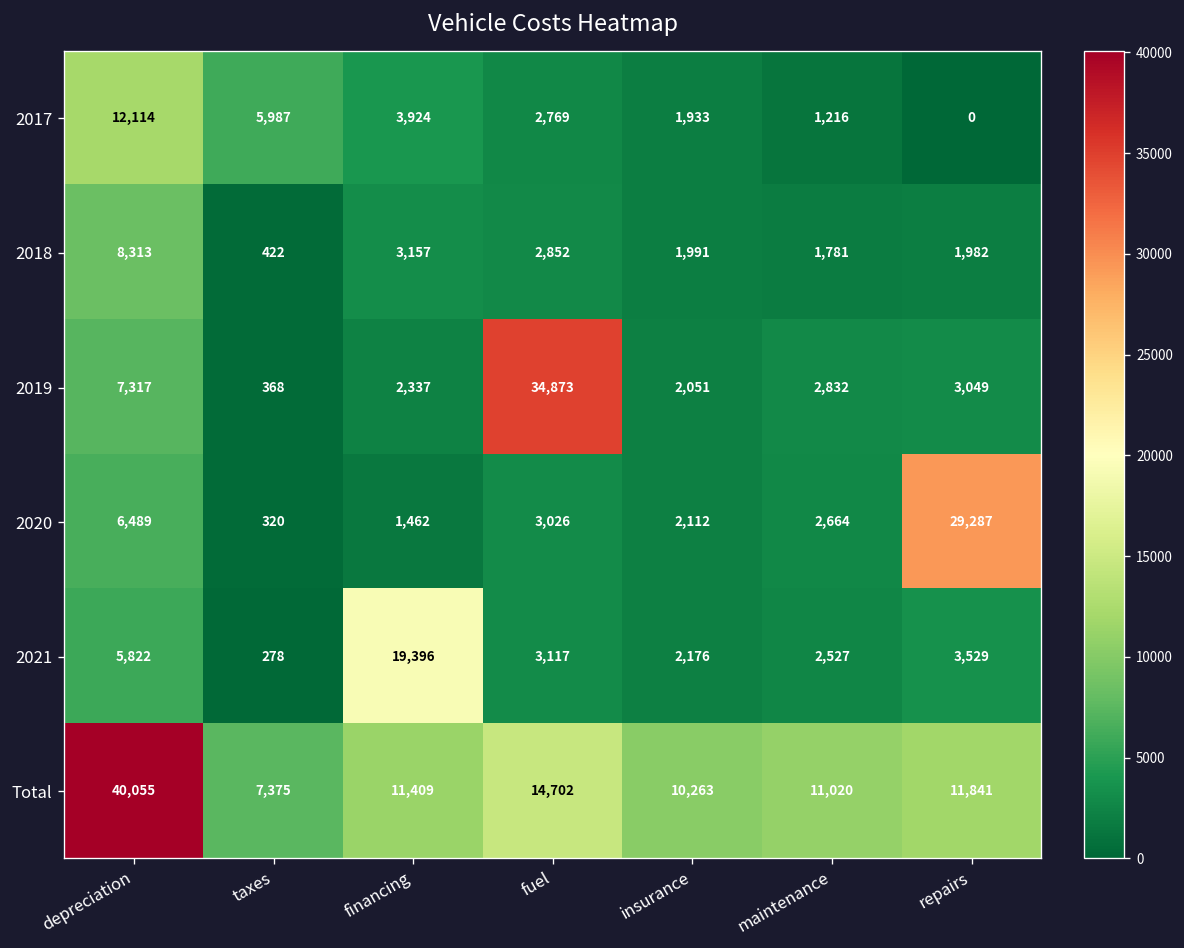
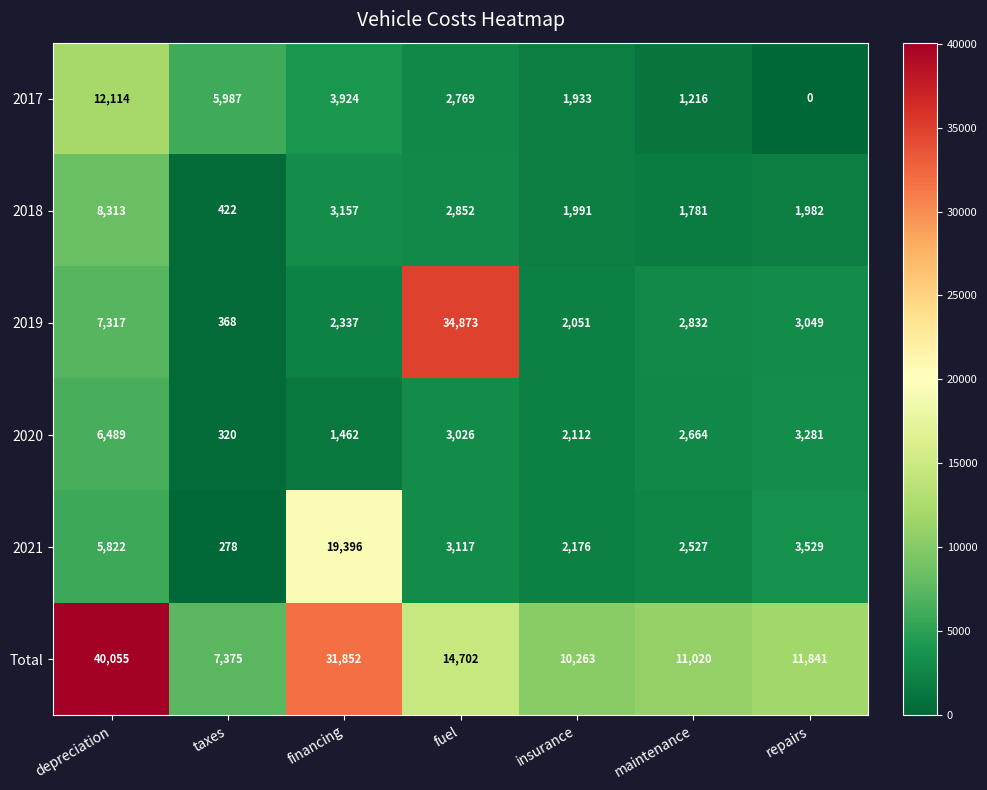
2020, repairs: 29,287 -> 3,281
Total, financing: 11,409 -> 31,852
